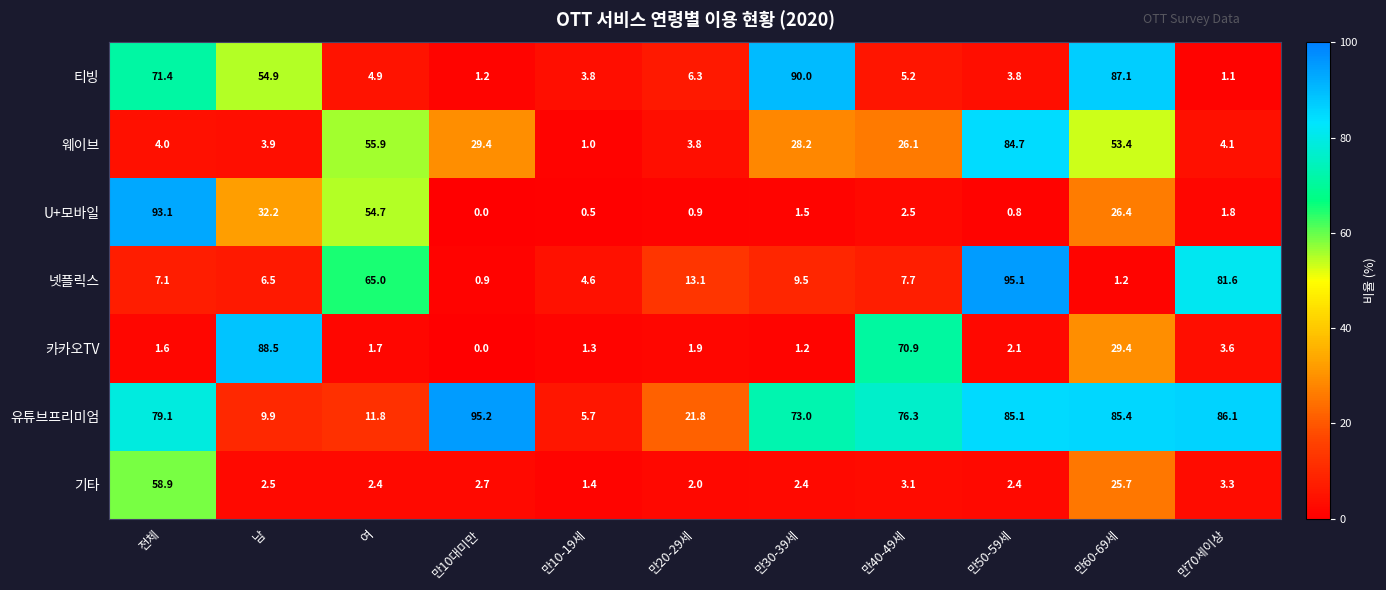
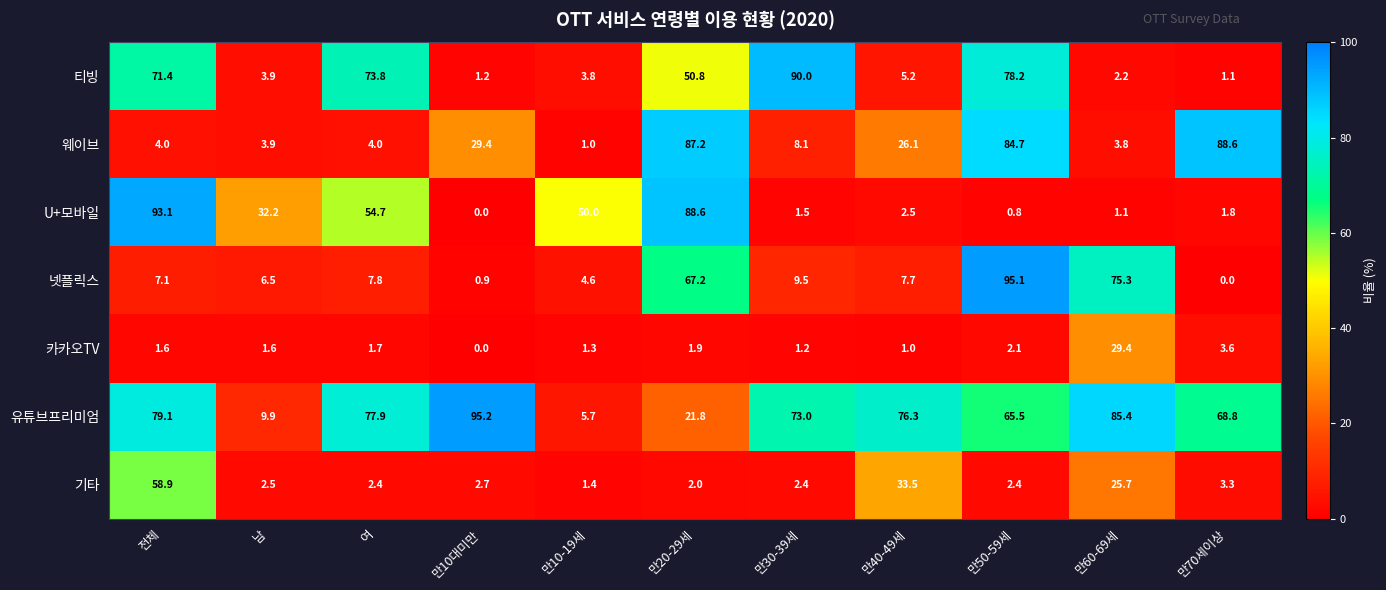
티빙, 남: 54.9 -> 3.9
티빙, 여: 4.9 -> 73.8
티빙, 만20-29세: 6.3 -> 50.8
티빙, 만50-59세: 3.8 -> 78.2
티빙, 만60-69세: 87.1 -> 2.2
웨이브, 여: 55.9 -> 4.0
웨이브, 만20-29세: 3.8 -> 87.2
웨이브, 만30-39세: 28.2 -> 8.1
웨이브, 만60-69세: 53.4 -> 3.8
웨이브, 만70세이상: 4.1 -> 88.6
U+모바일, 만10-19세: 0.5 -> 50.0
U+모바일, 만20-29세: 0.9 -> 88.6
U+모바일, 만60-69세: 26.4 -> 1.1
넷플릭스, 여: 65.0 -> 7.8
넷플릭스, 만20-29세: 13.1 -> 67.2
넷플릭스, 만60-69세: 1.2 -> 75.3
넷플릭스, 만70세이상: 81.6 -> 0.0
카카오TV, 남: 88.5 -> 1.6
카카오TV, 만40-49세: 70.9 -> 1.0
유튜브프리미엄, 여: 11.8 -> 77.9
유튜브프리미엄, 만50-59세: 85.1 -> 65.5
유튜브프리미엄, 만70세이상: 86.1 -> 68.8
기타, 만40-49세: 3.1 -> 33.5
